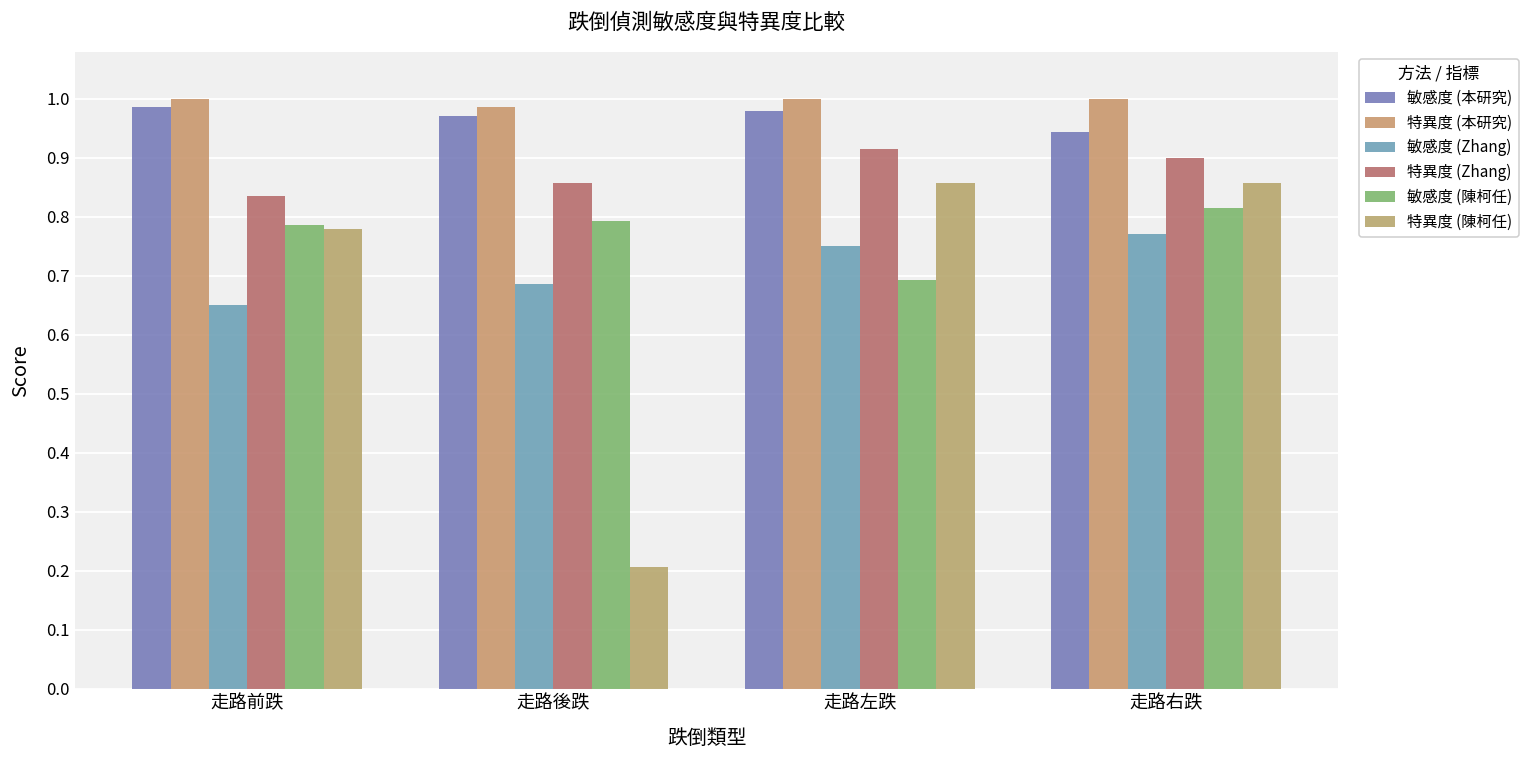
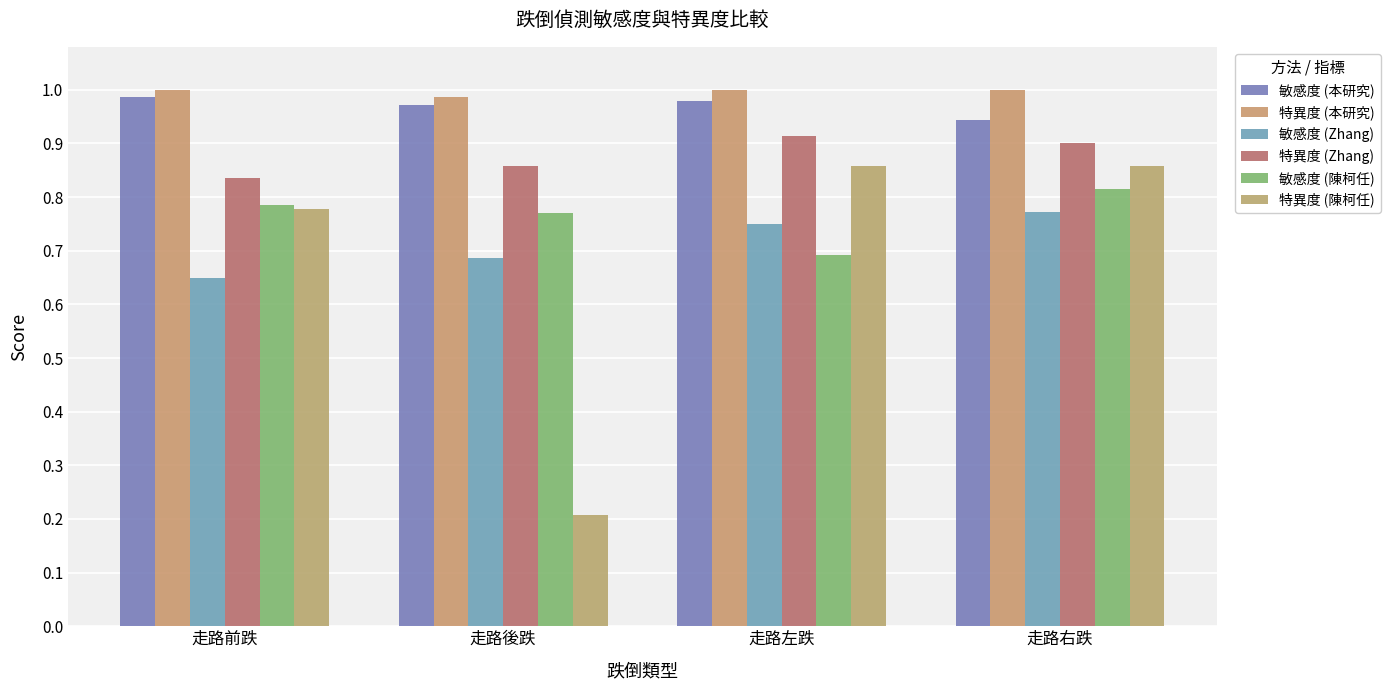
敏感度 (陳柯任), 走路後跌: 0.79 -> 0.77
